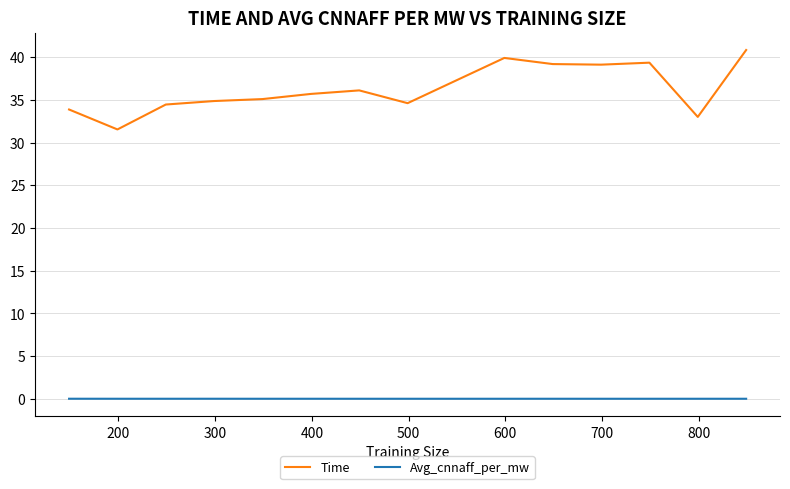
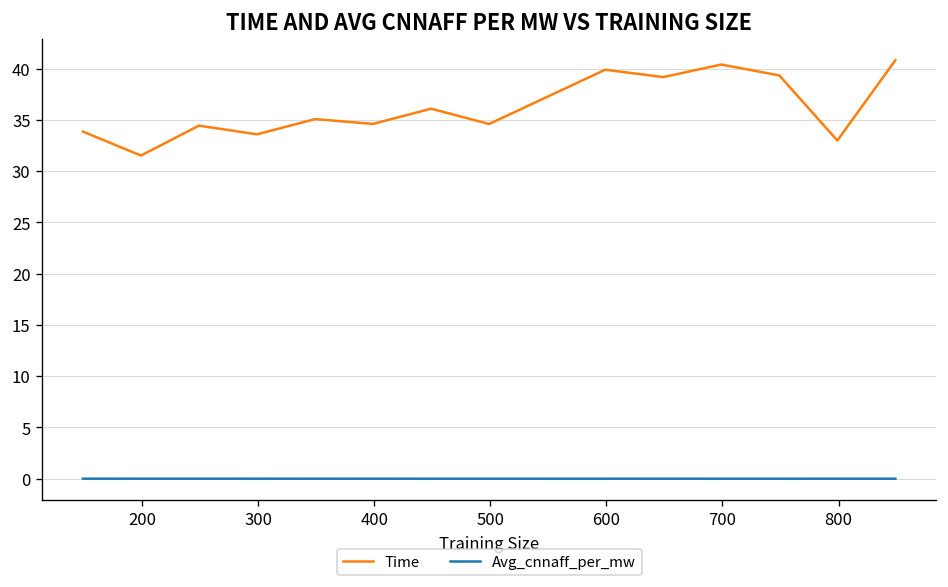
Time, 300: 35 -> 34
Time, 400: 36 -> 35
Time, 700: 39 -> 40
